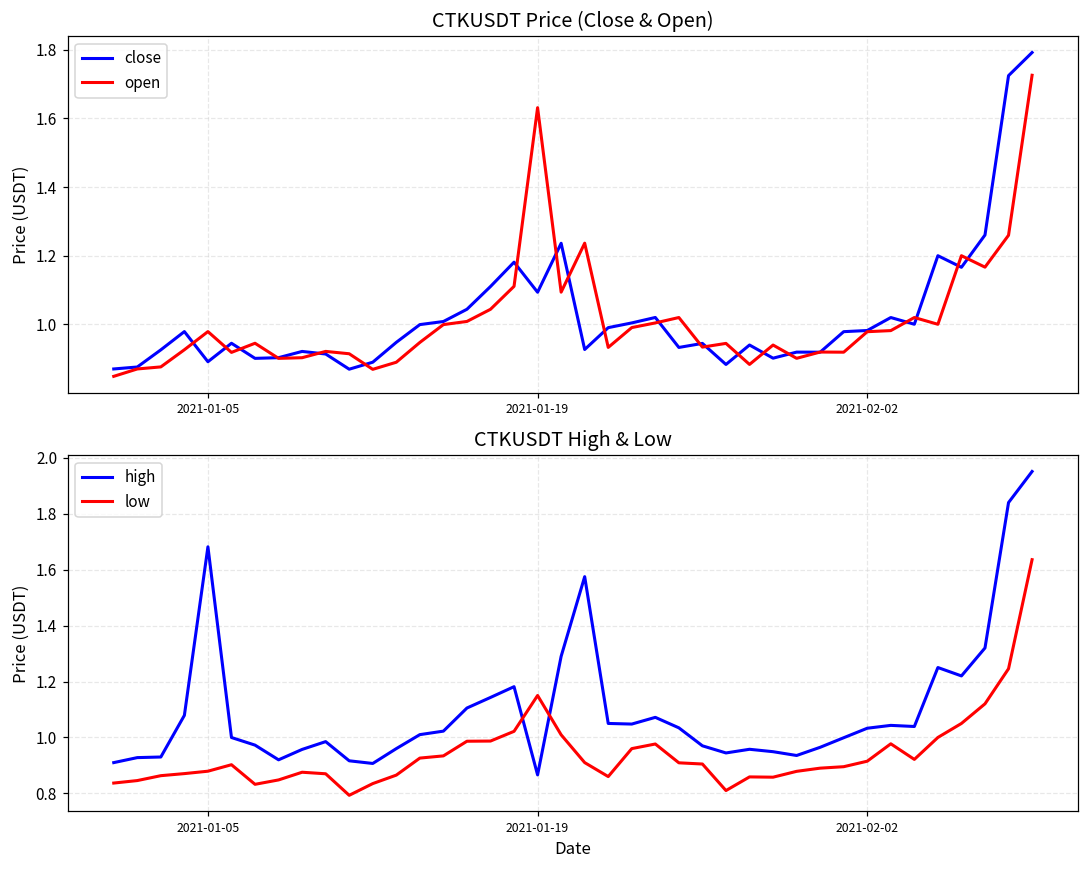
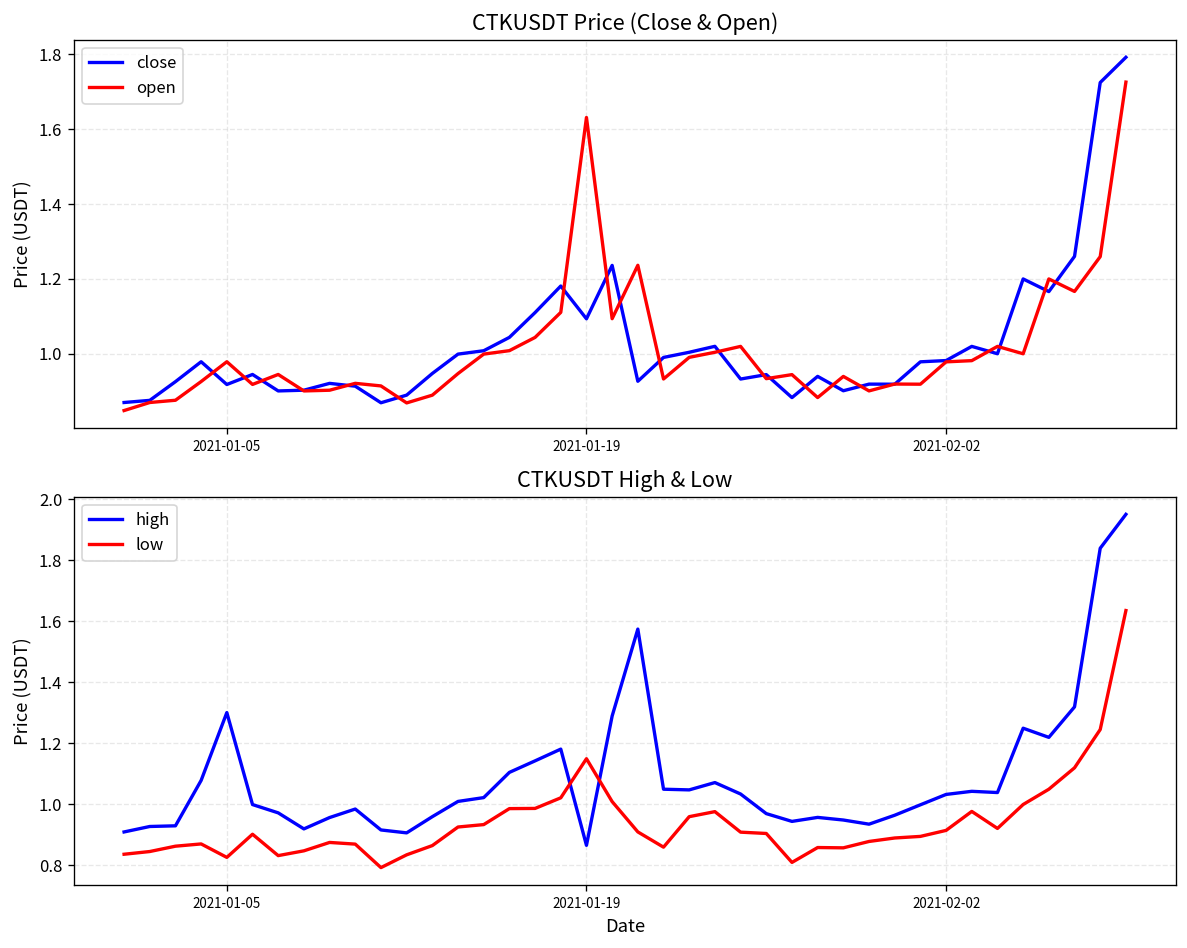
CTKUSDT Price (Close & Open), close, 2021-01-05: 0.89 -> 0.92
CTKUSDT High & Low, high, 2021-01-05: 1.68 -> 1.30
CTKUSDT High & Low, low, 2021-01-05: 0.88 -> 0.83
